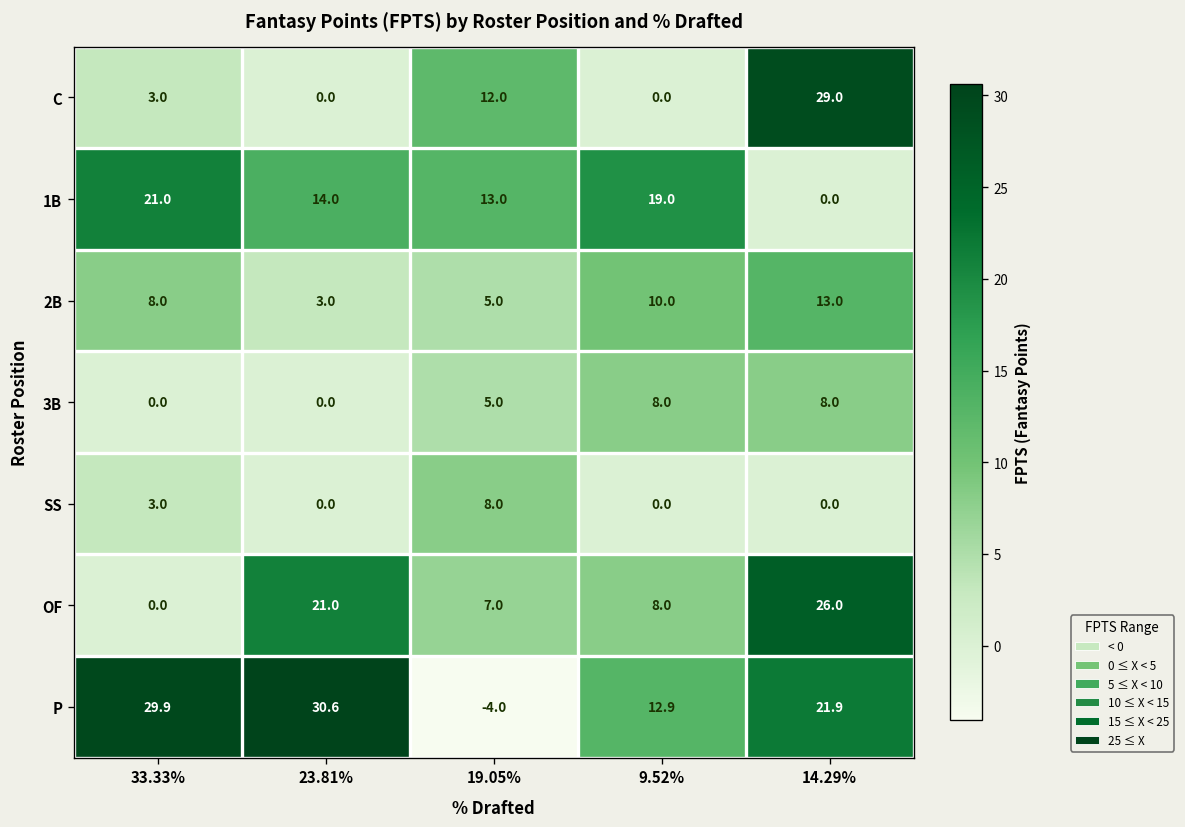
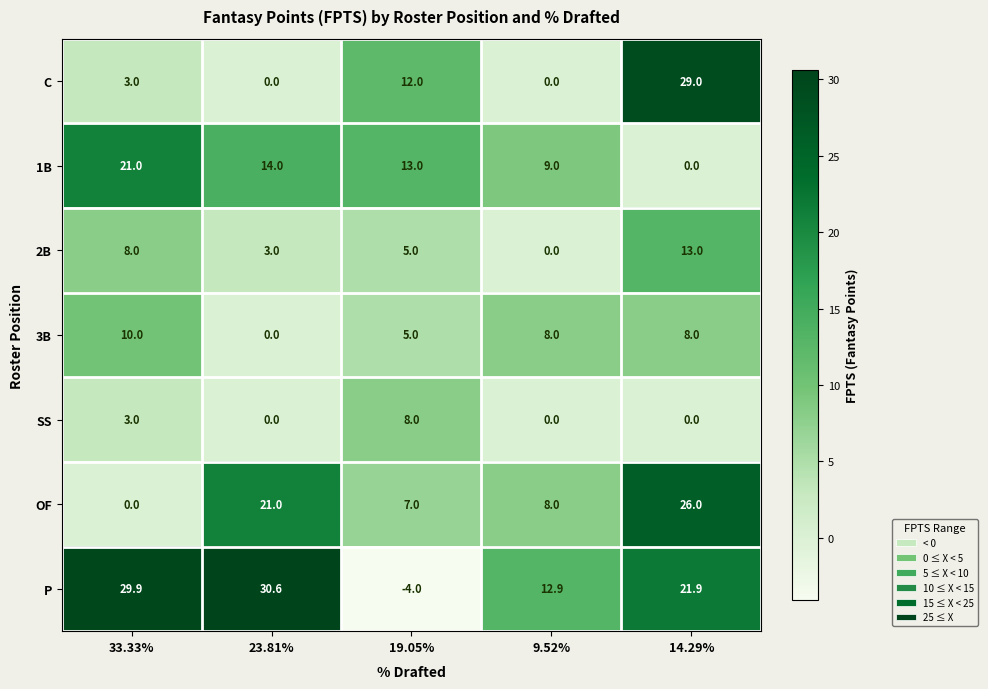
1B, 9.52%: 19.0 -> 9.0
2B, 9.52%: 10.0 -> 0.0
3B, 33.33%: 0.0 -> 10.0
